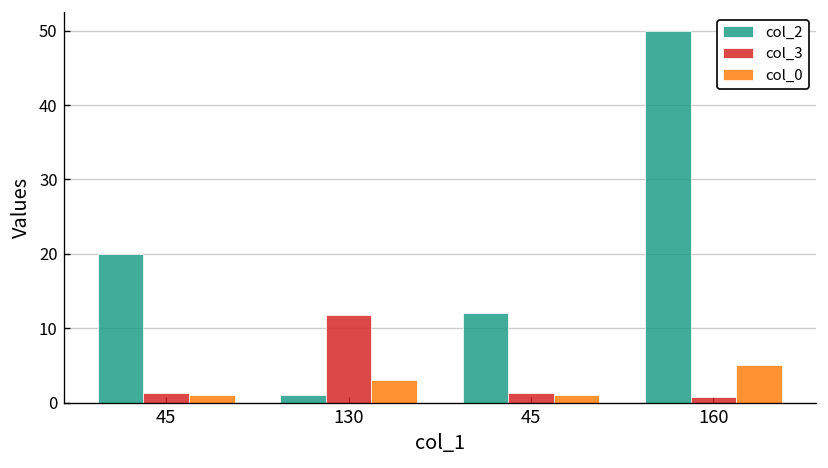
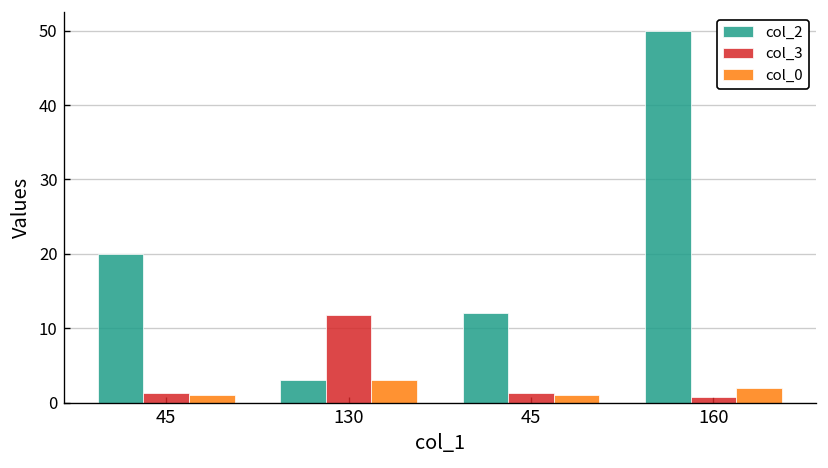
col_2, 130: 1 -> 3
col_0, 160: 5 -> 2
